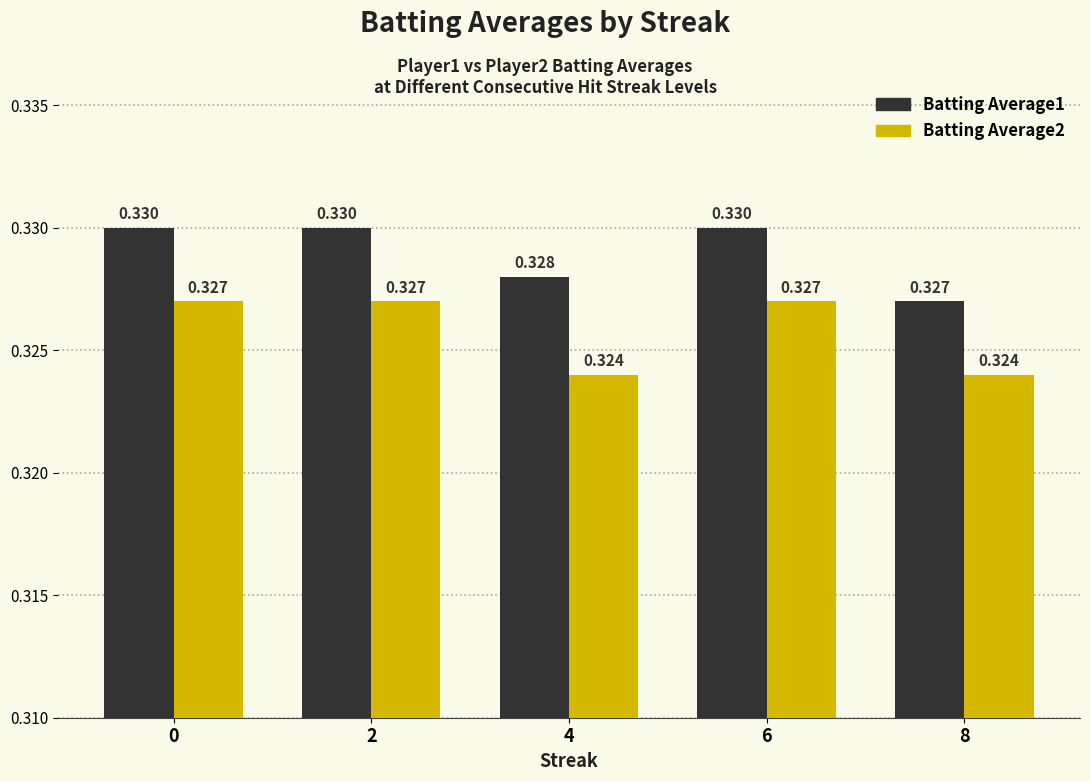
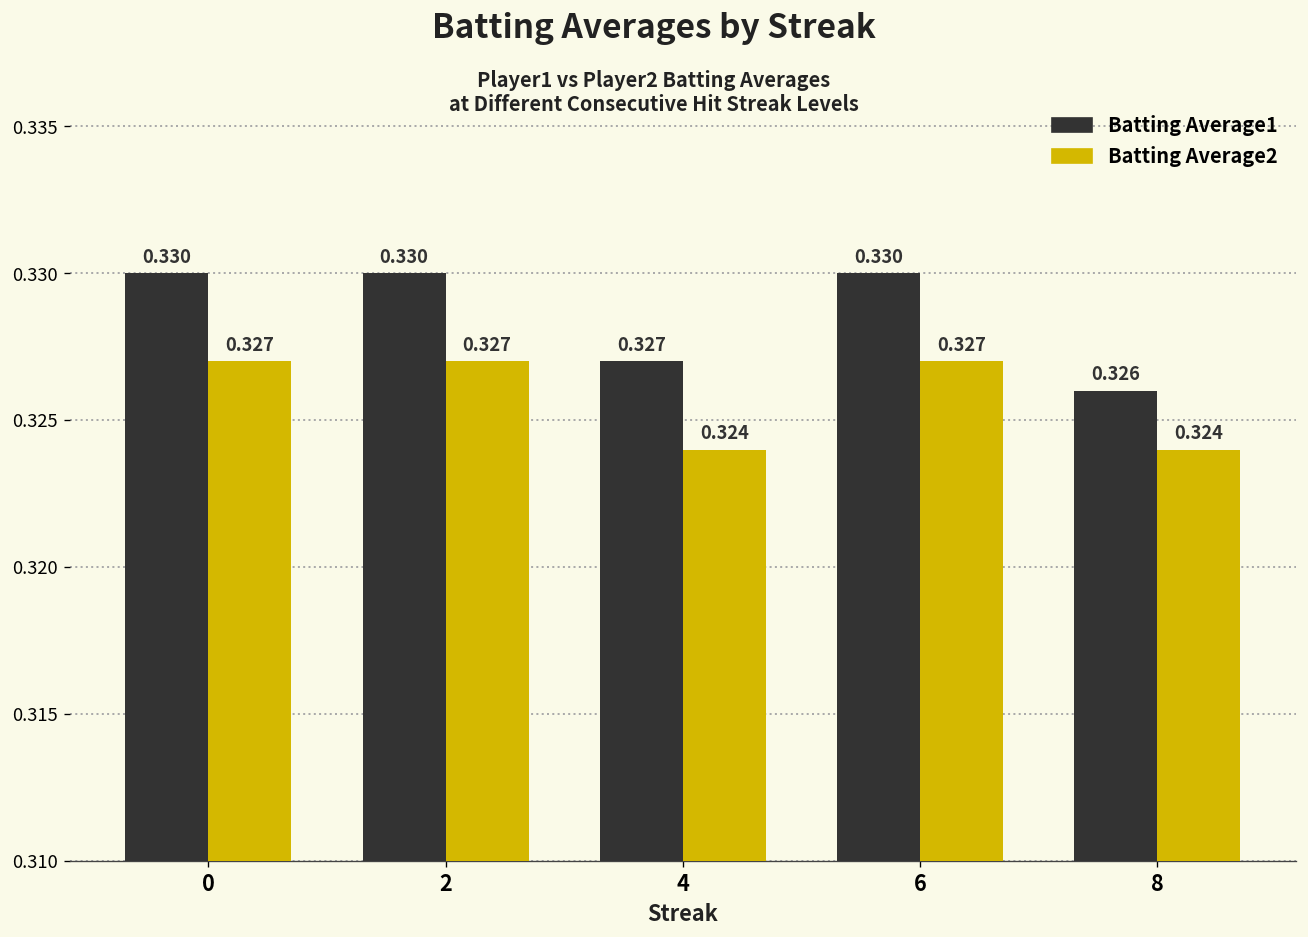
Batting Average1, 4: 0.328 -> 0.327
Batting Average1, 8: 0.327 -> 0.326
